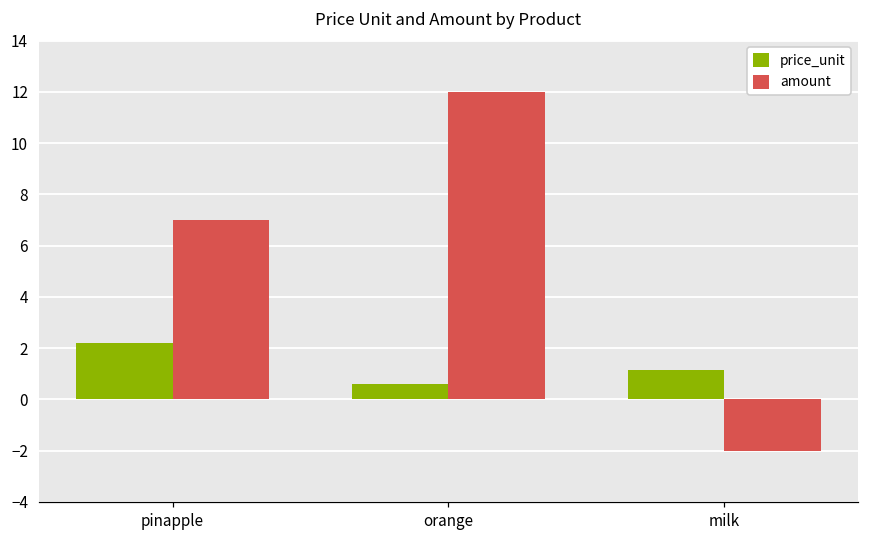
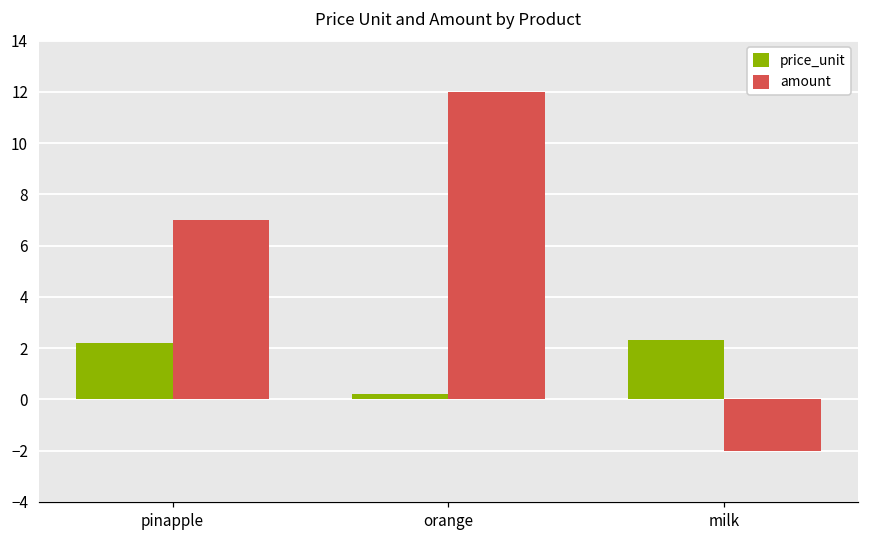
price_unit, orange: 0.6 -> 0.2
price_unit, milk: 1.2 -> 2.3
